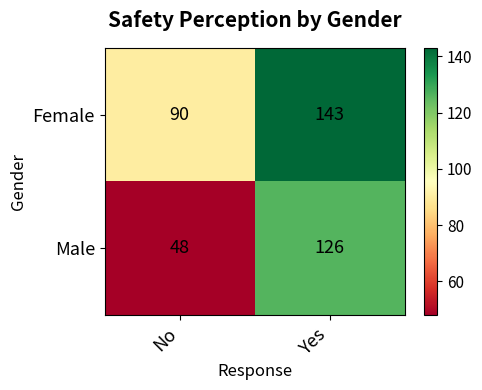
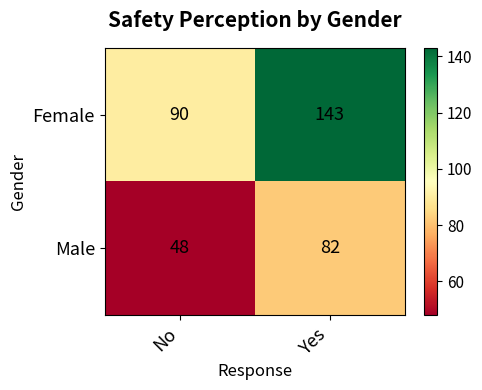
Male, Yes: 126 -> 82
